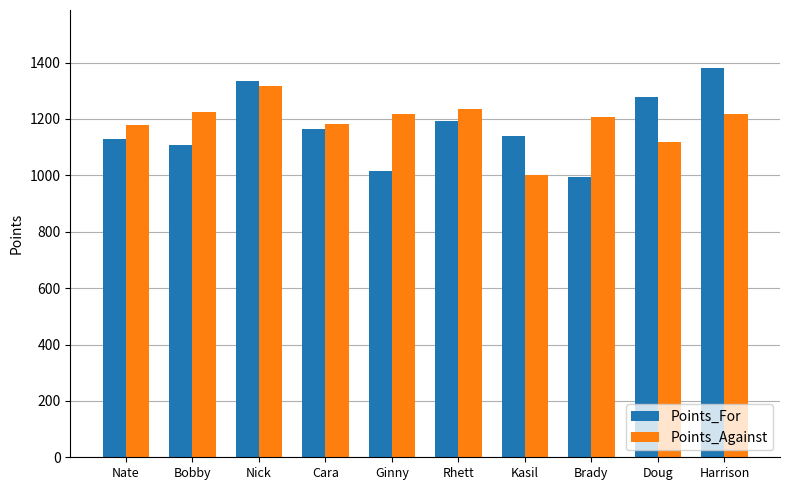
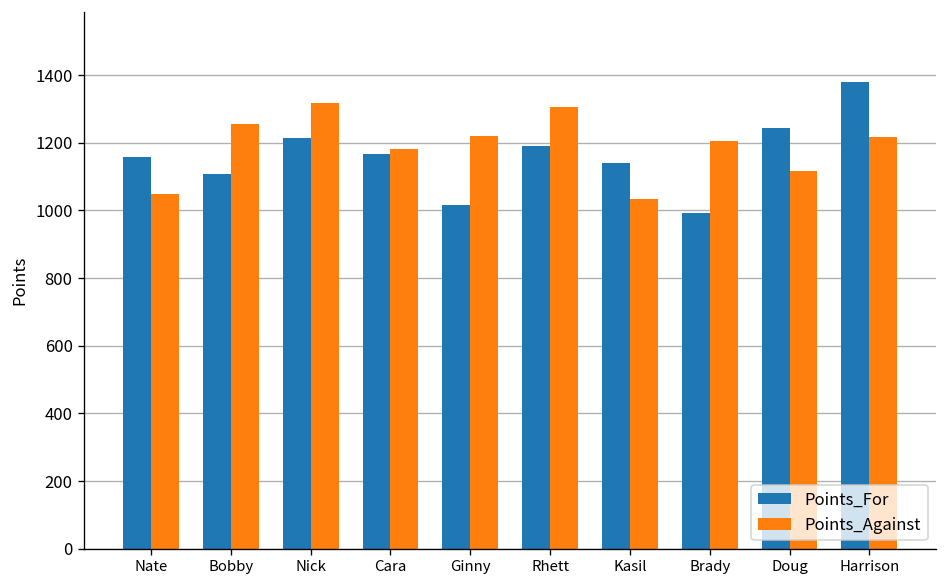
Points_For, Nate: 1130 -> 1160
Points_Against, Nate: 1180 -> 1050
Points_Against, Bobby: 1220 -> 1260
Points_For, Nick: 1330 -> 1210
Points_Against, Rhett: 1240 -> 1310
Points_Against, Kasil: 1000 -> 1030
Points_For, Doug: 1280 -> 1240
